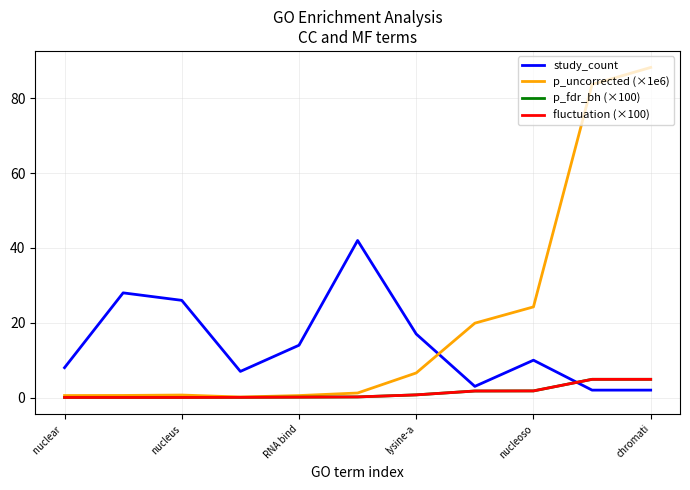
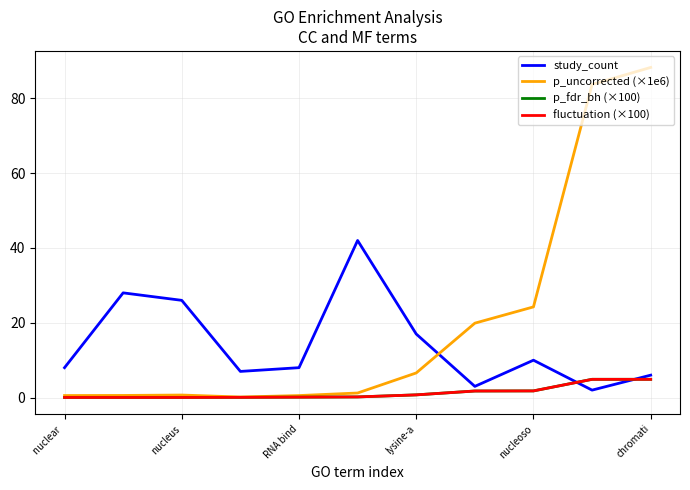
study_count, RNA bind: 14 -> 8
study_count, chromati: 2 -> 6
